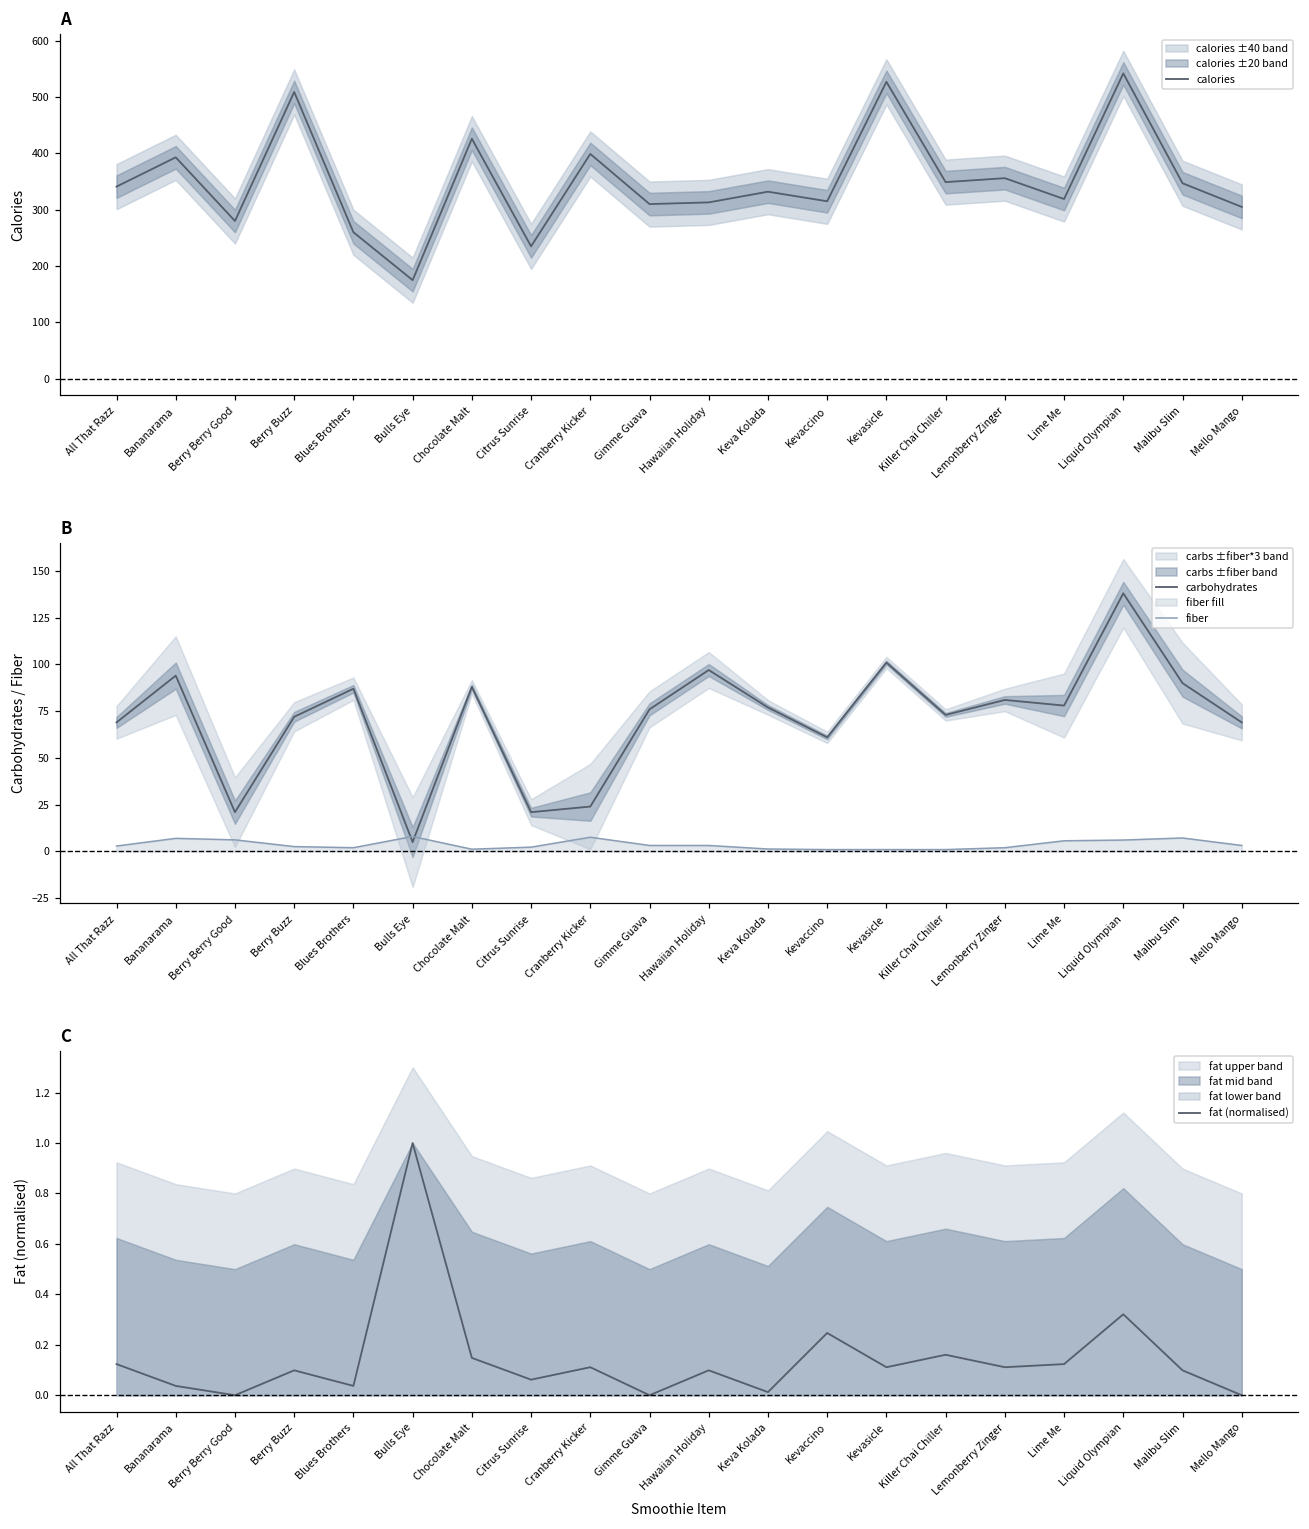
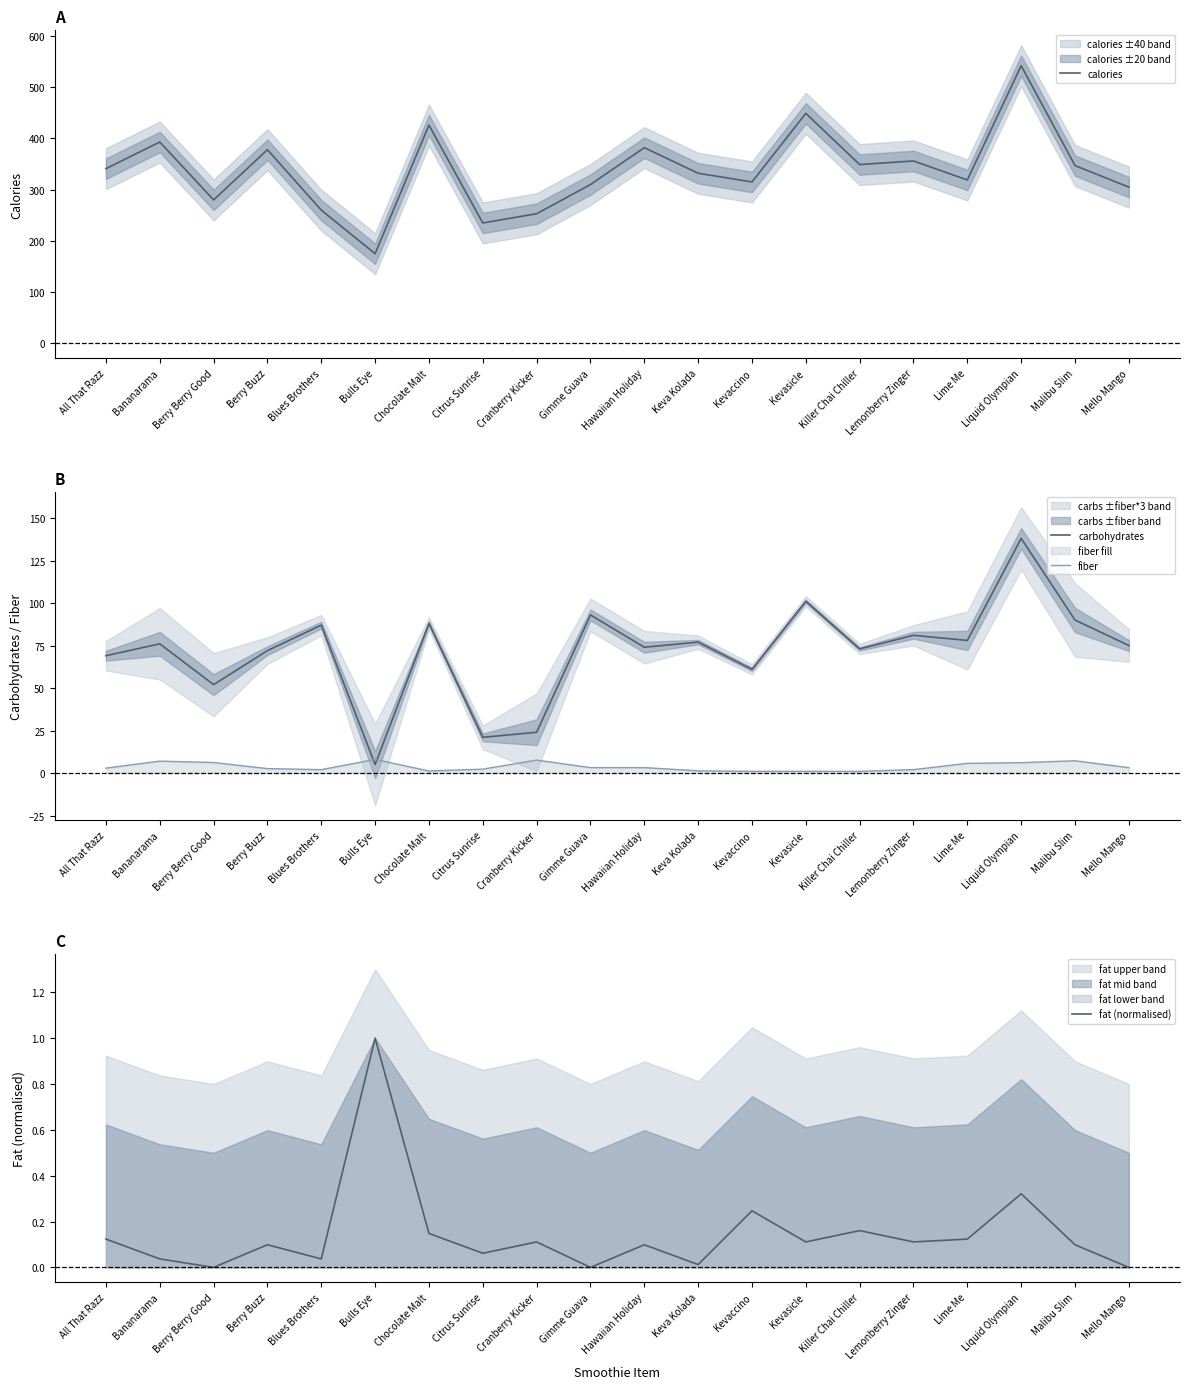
A, calories, Berry Buzz: 510 -> 380
A, calories, Cranberry Kicker: 400 -> 250
A, calories, Hawaiian Holiday: 310 -> 380
A, calories, Kevasicle: 530 -> 450
B, carbohydrates, Bananarama: 94 -> 76
B, carbohydrates, Berry Berry Good: 21 -> 52
B, carbohydrates, Gimme Guava: 76 -> 93
B, carbohydrates, Hawaiian Holiday: 97 -> 74
B, carbohydrates, Mello Mango: 69 -> 75
